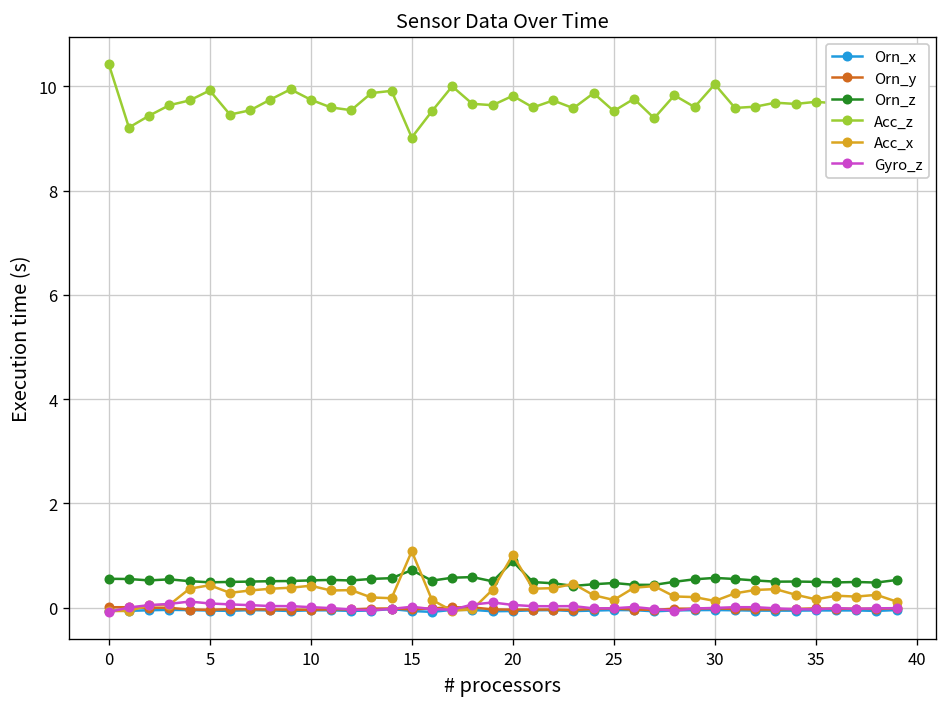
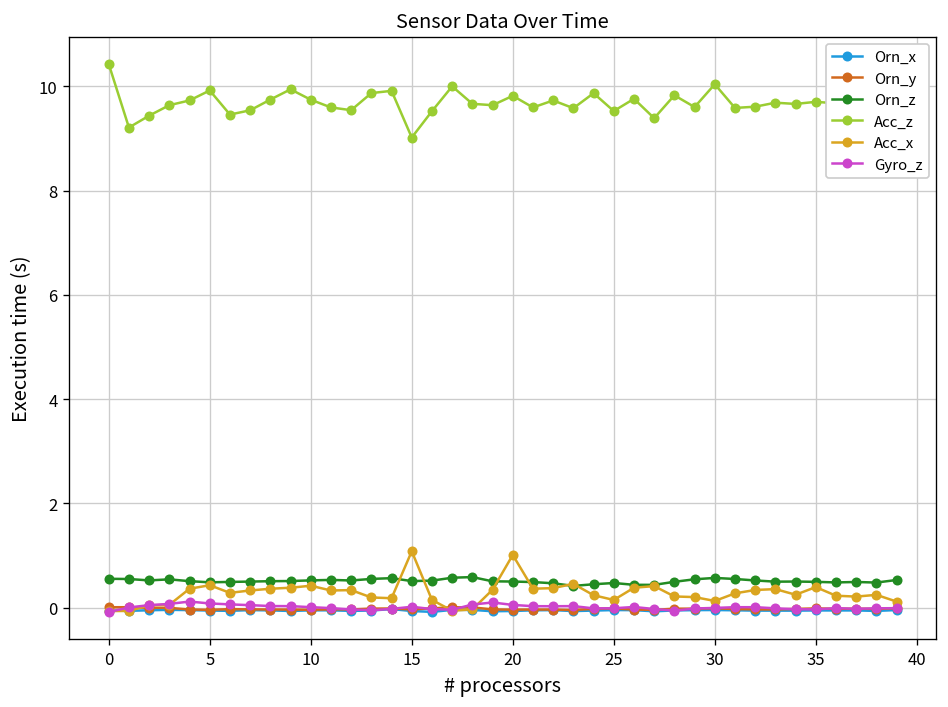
Orn_z, 15: 0.7 -> 0.5
Orn_z, 20: 0.9 -> 0.5
Acc_x, 35: 0.2 -> 0.4
